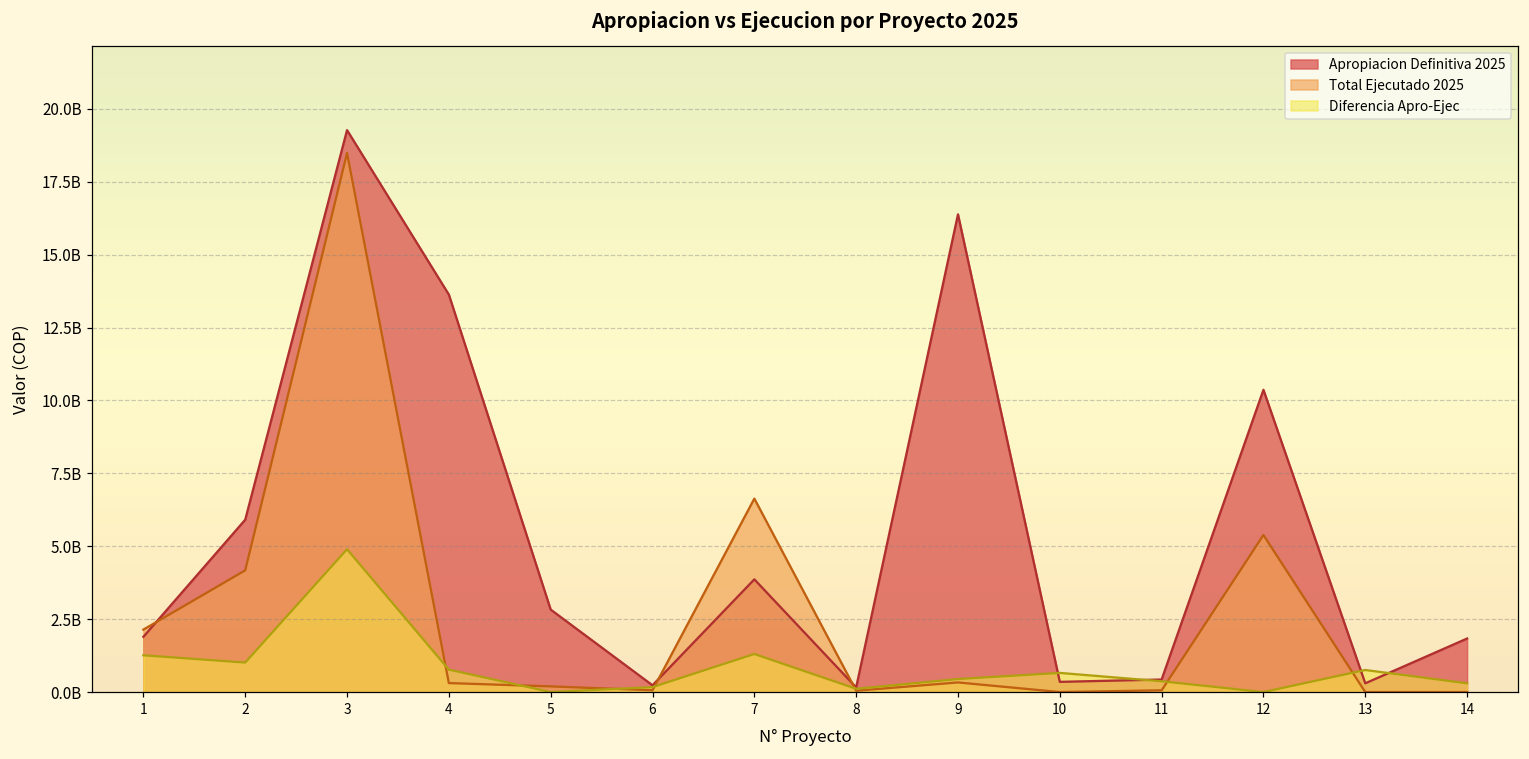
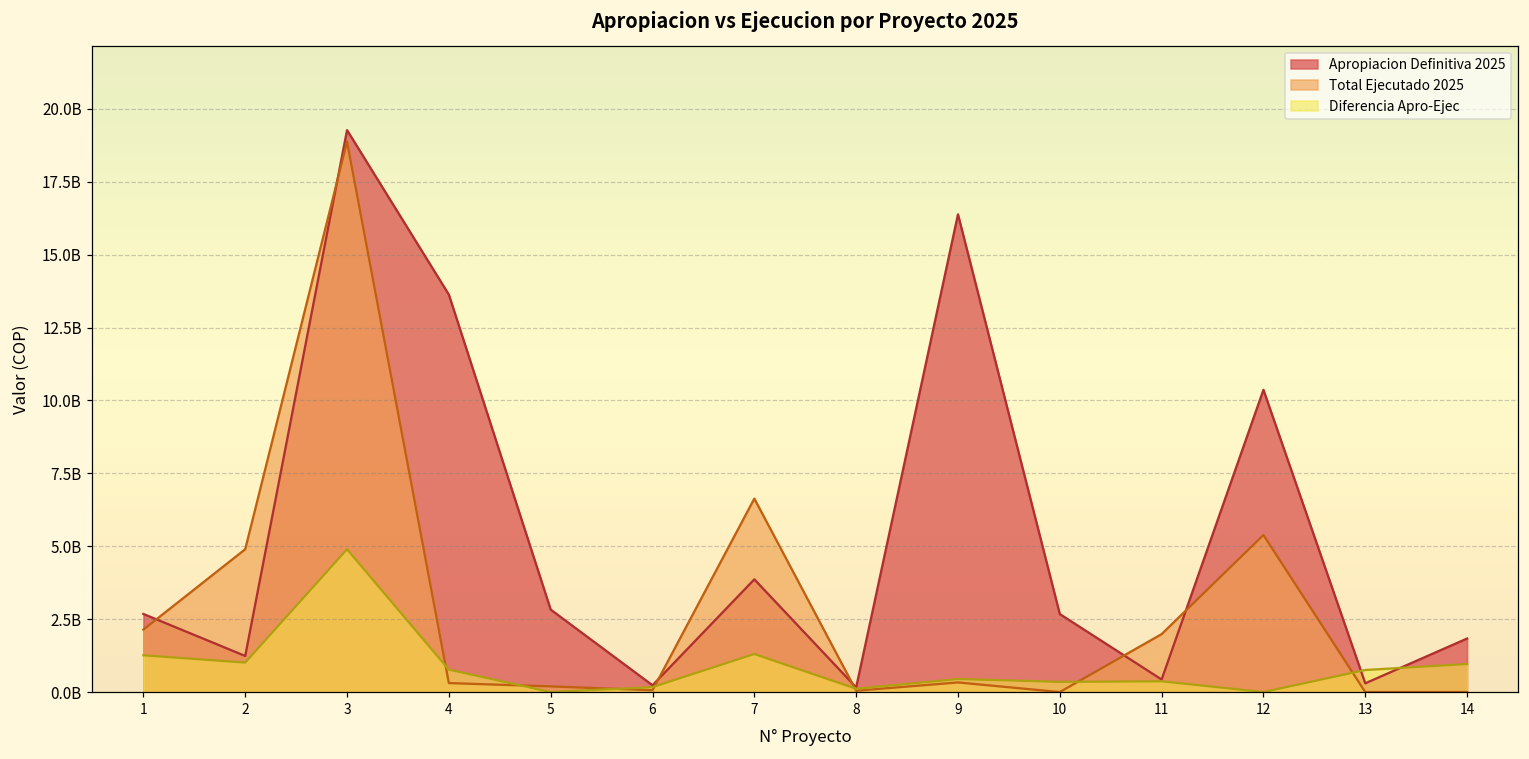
Apropiacion Definitiva 2025, 1: 1900000000 -> 2700000000
Apropiacion Definitiva 2025, 2: 5900000000 -> 1200000000
Total Ejecutado 2025, 2: 4200000000 -> 4900000000
Total Ejecutado 2025, 3: 18500000000 -> 18900000000
Apropiacion Definitiva 2025, 10: 400000000 -> 2700000000
Diferencia Apro-Ejec, 10: 700000000 -> 400000000
Total Ejecutado 2025, 11: 100000000 -> 2000000000
Diferencia Apro-Ejec, 14: 300000000 -> 1000000000
